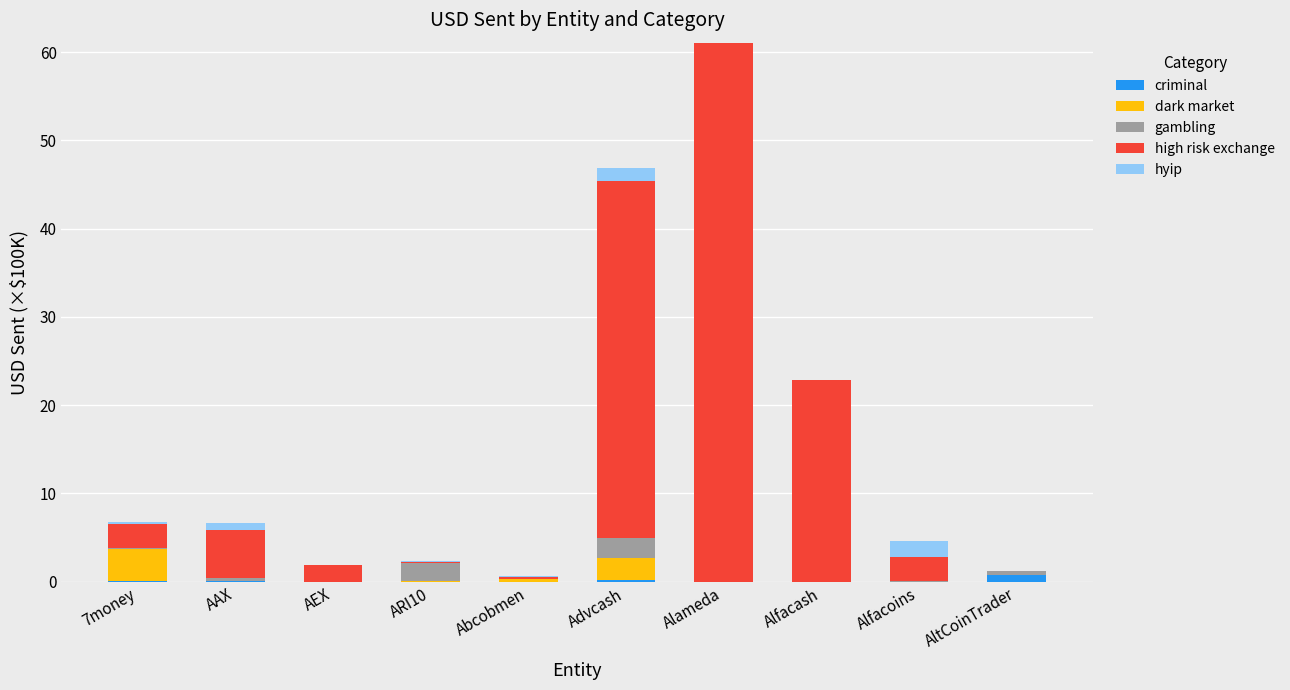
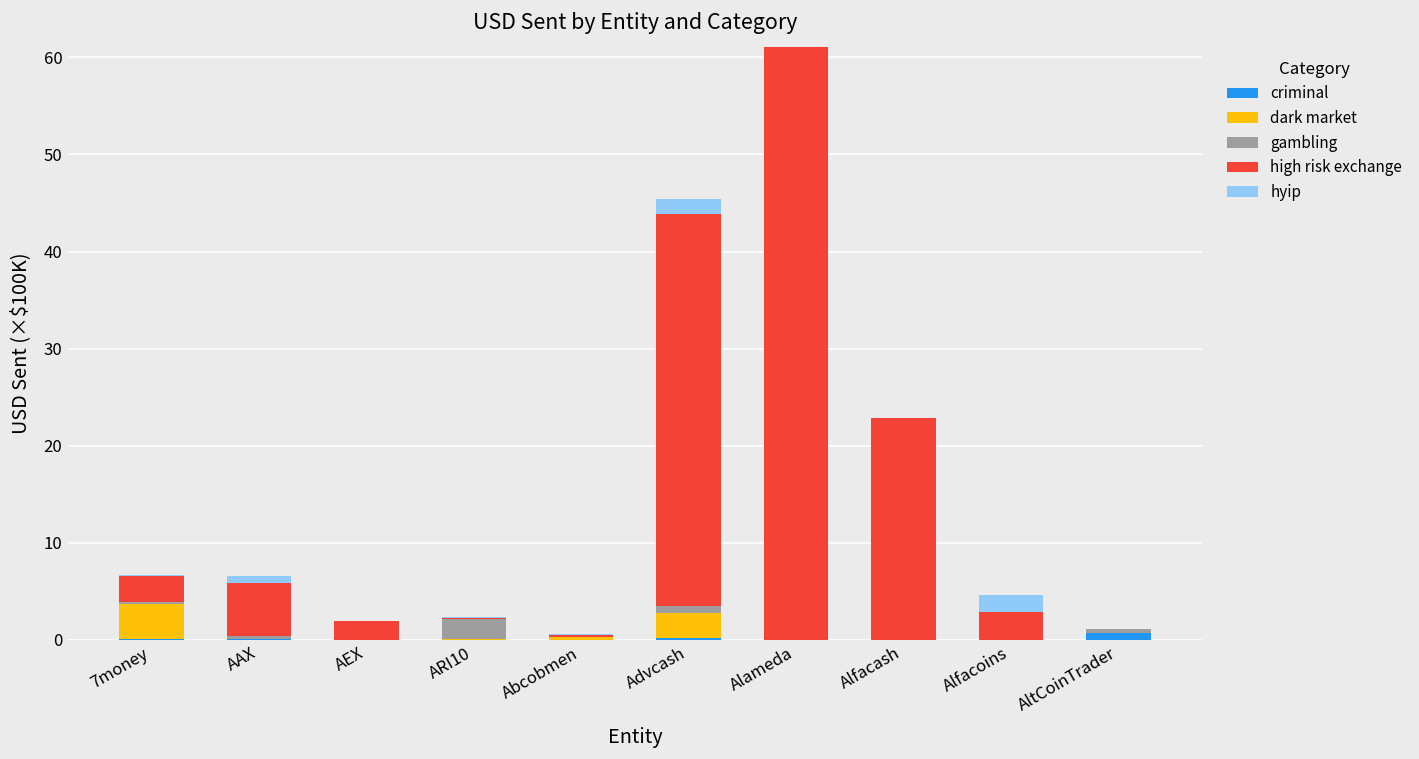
gambling, Advcash: 2 -> 1
